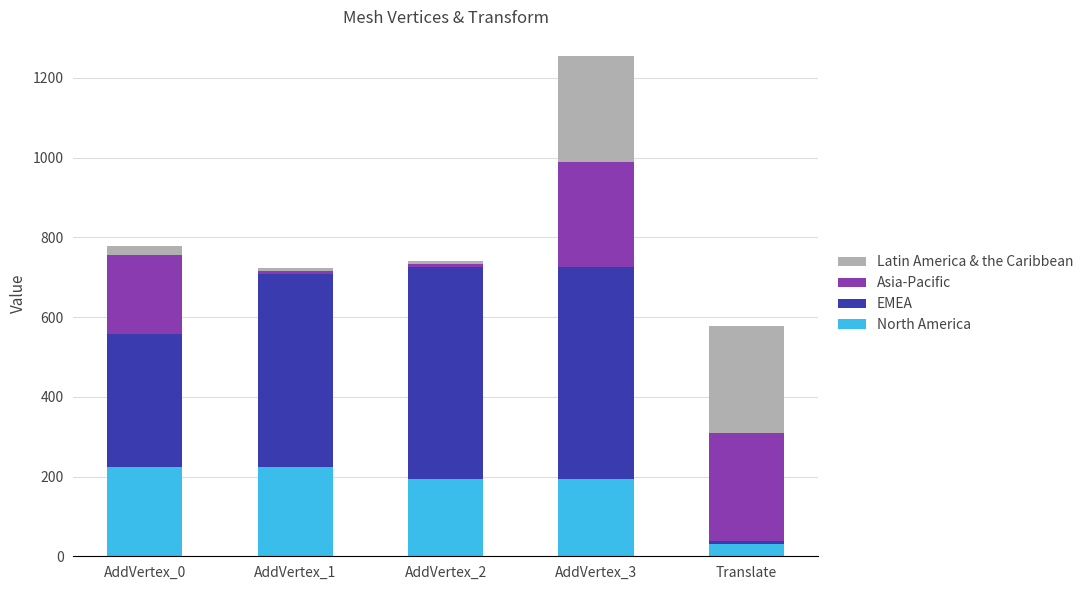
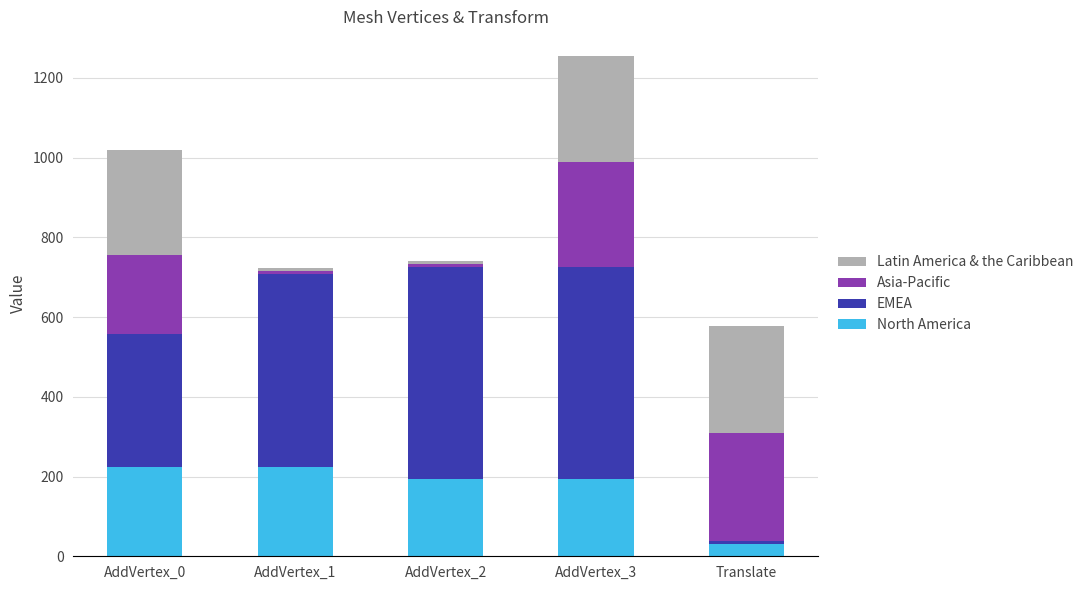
Latin America & the Caribbean, AddVertex_0: 20 -> 260
